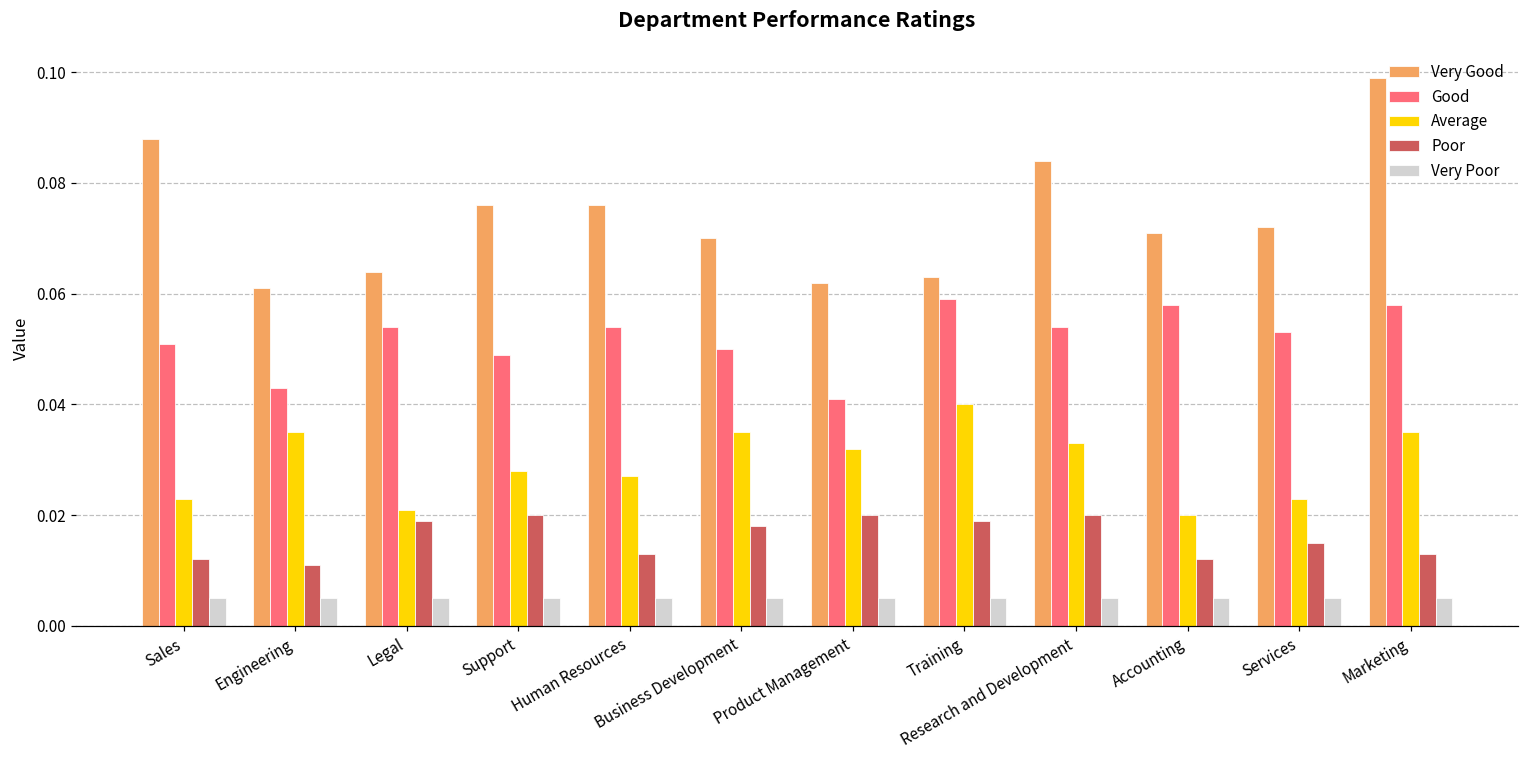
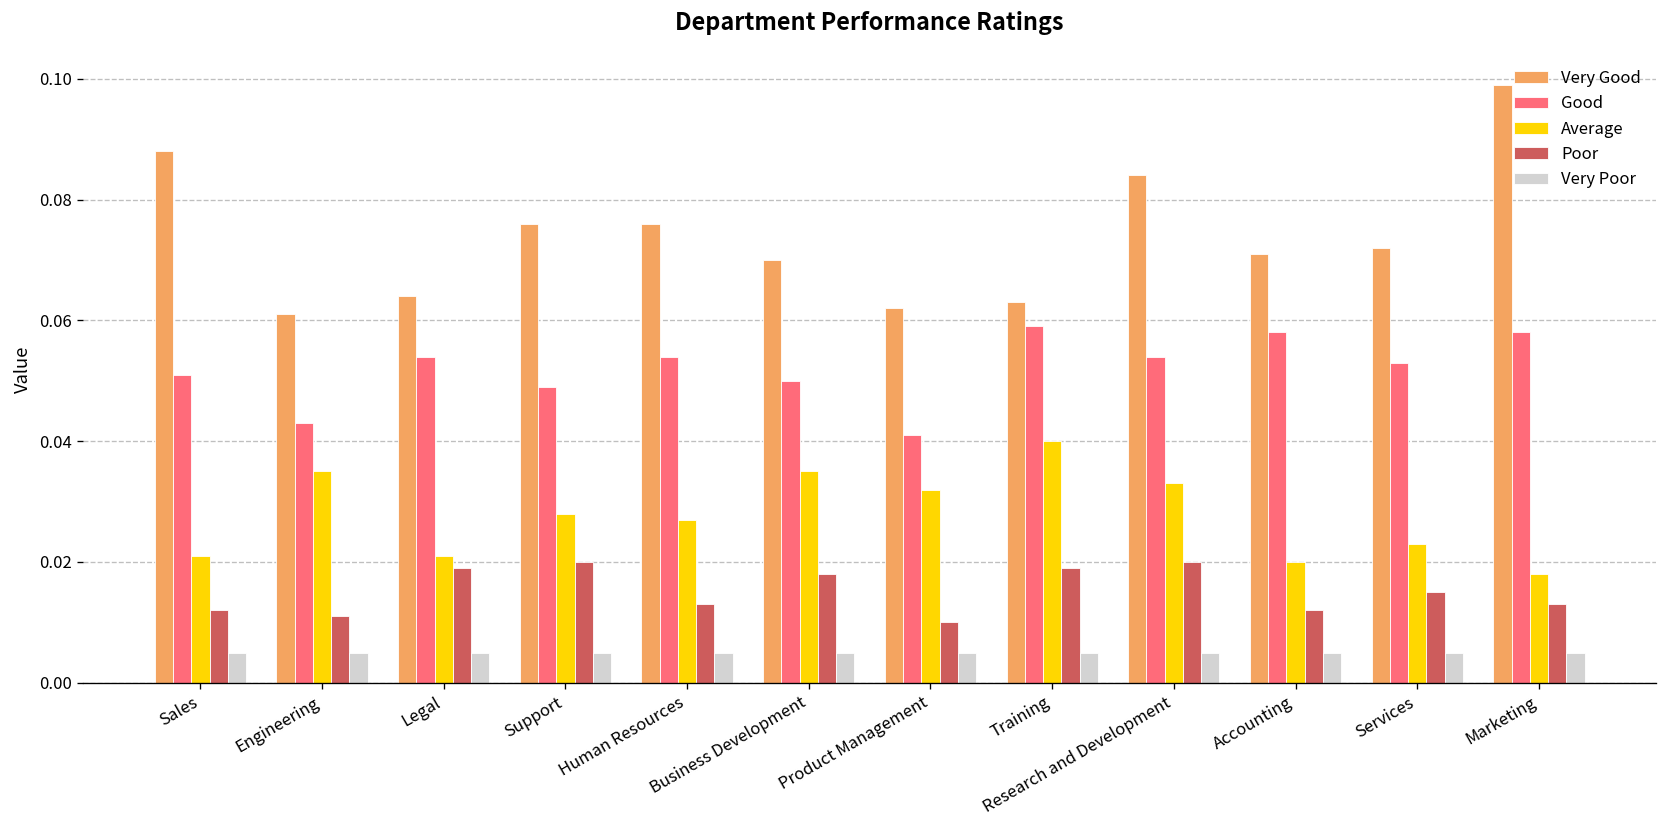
Average, Sales: 0.023 -> 0.021
Poor, Product Management: 0.02 -> 0.01
Average, Marketing: 0.035 -> 0.018
